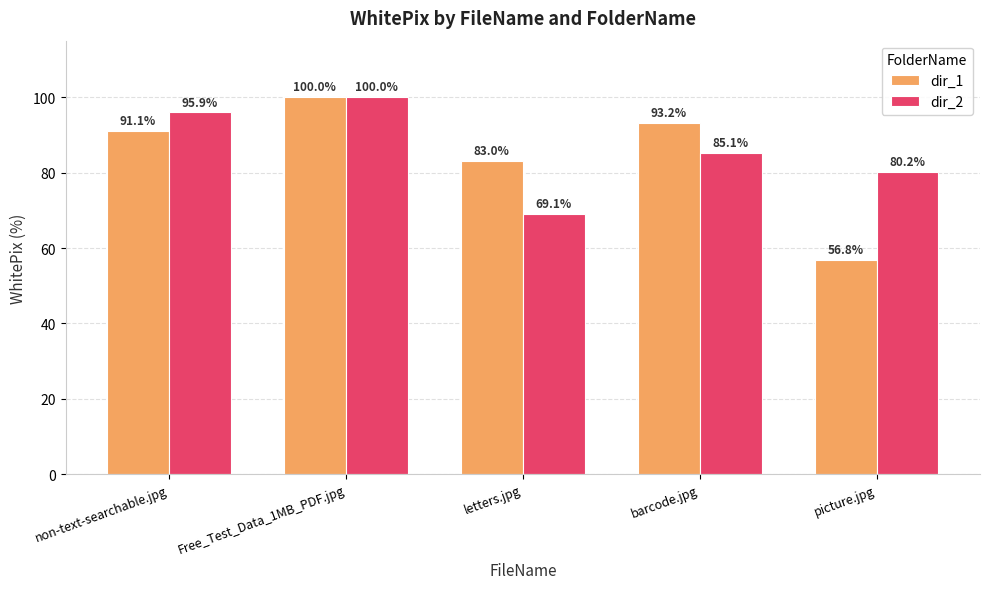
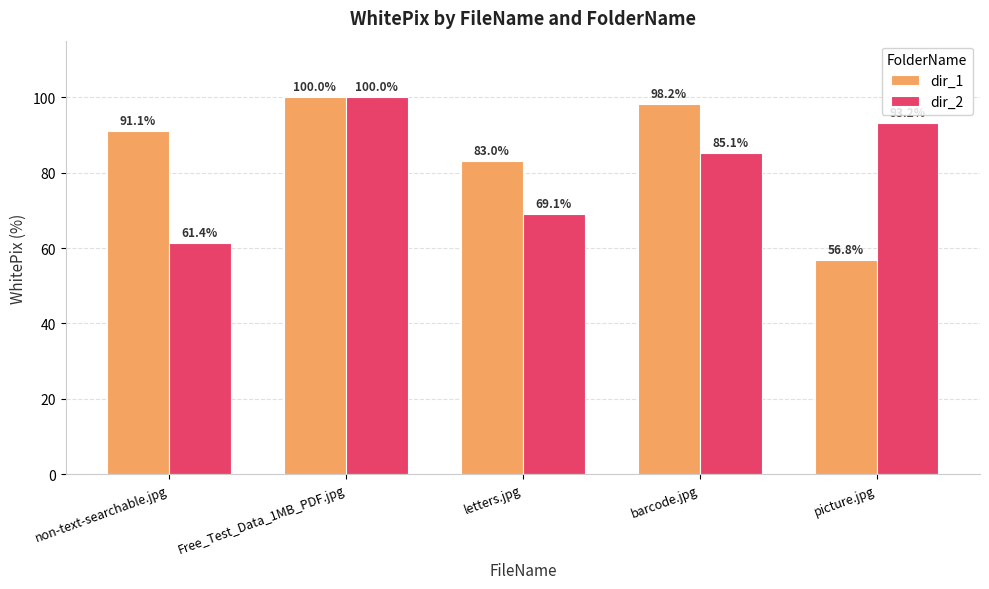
dir_2, non-text-searchable.jpg: 95.9% -> 61.4%
dir_1, barcode.jpg: 93.2% -> 98.2%
dir_2, picture.jpg: 80 -> 93
